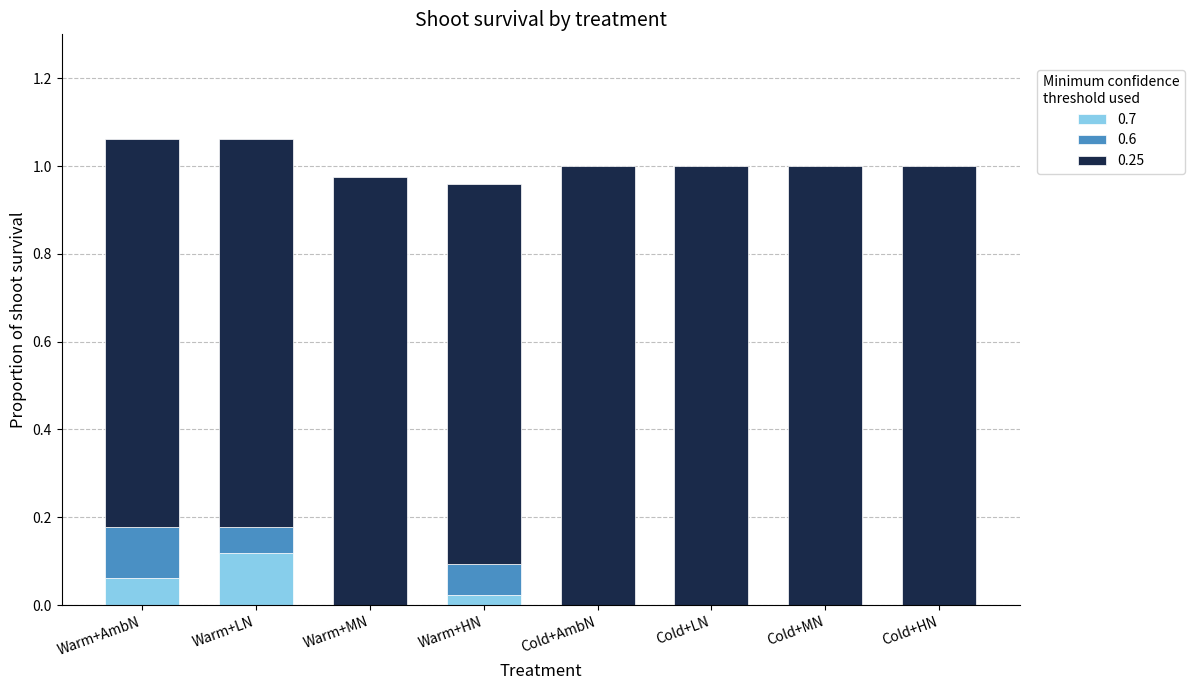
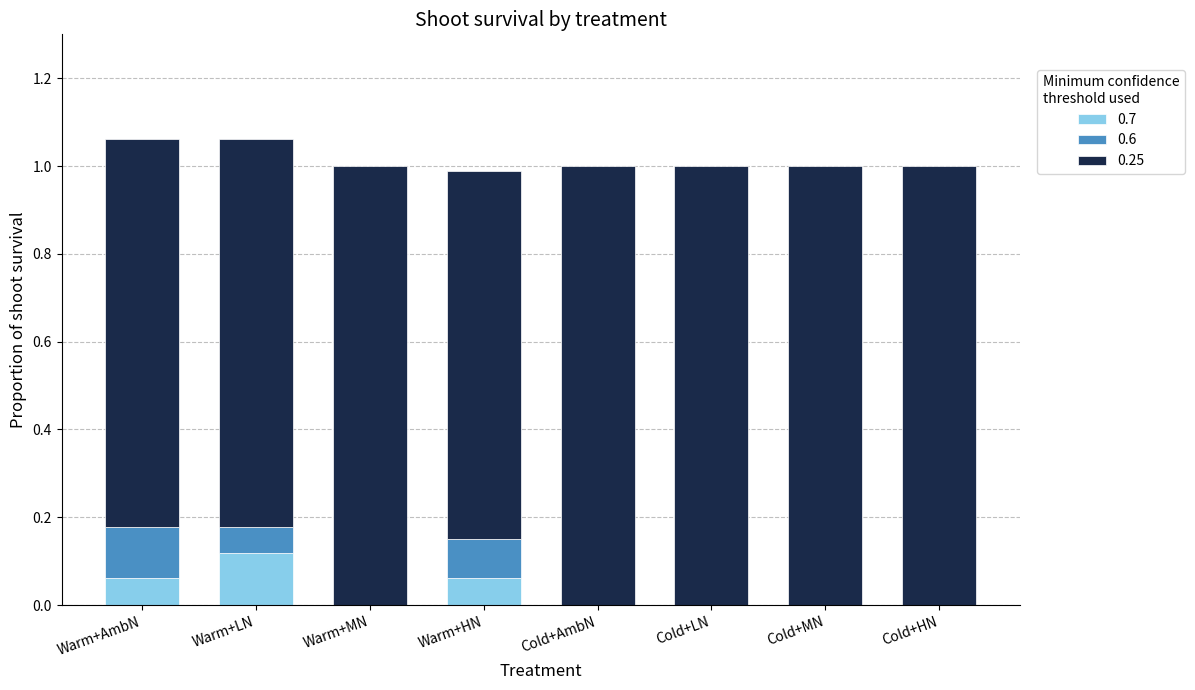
0.25, Warm+MN: 0.97 -> 1.00
0.7, Warm+HN: 0.02 -> 0.06
0.6, Warm+HN: 0.07 -> 0.09
0.25, Warm+HN: 0.87 -> 0.84
